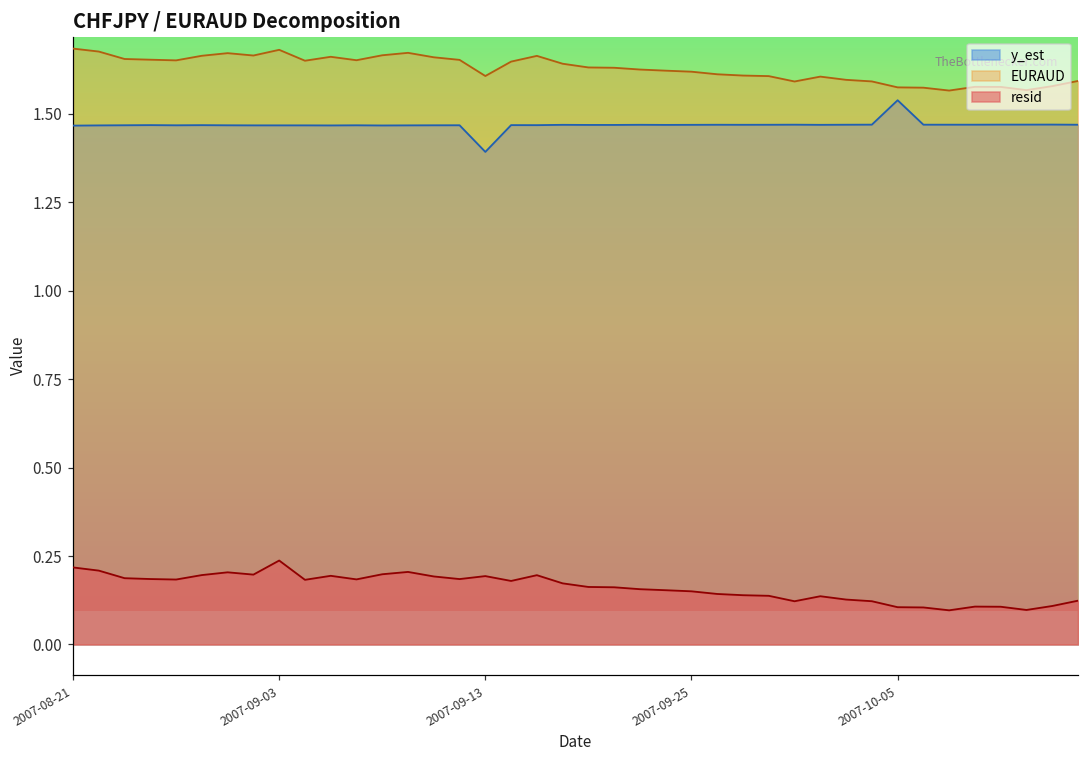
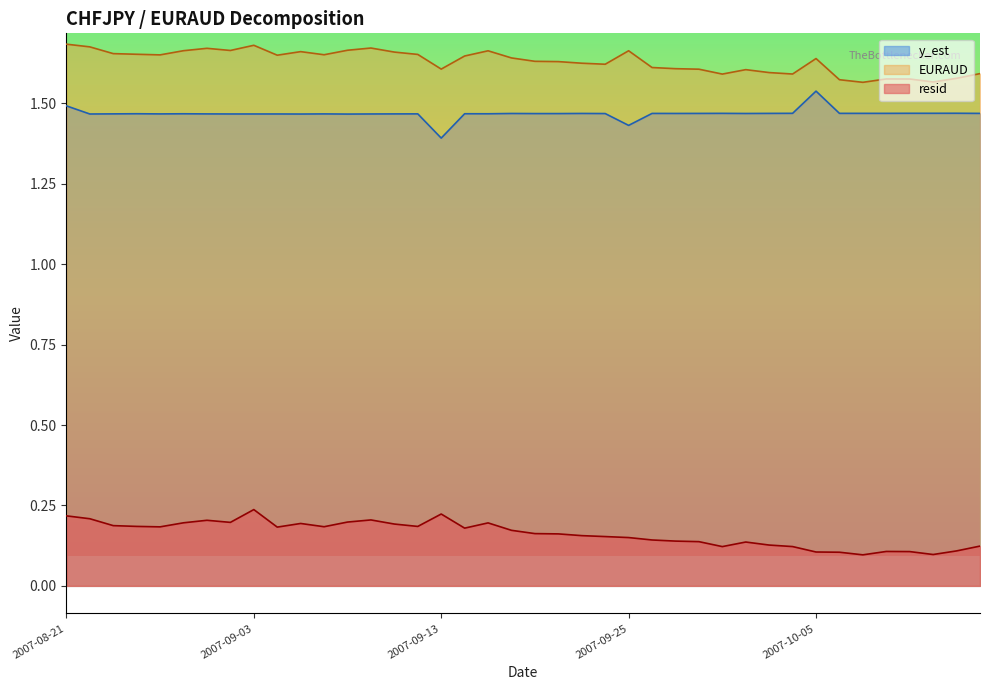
y_est, 2007-08-21: 1.47 -> 1.49
resid, 2007-09-13: 0.19 -> 0.22
y_est, 2007-09-25: 1.47 -> 1.43
EURAUD, 2007-09-25: 1.62 -> 1.66
EURAUD, 2007-10-05: 1.57 -> 1.64
